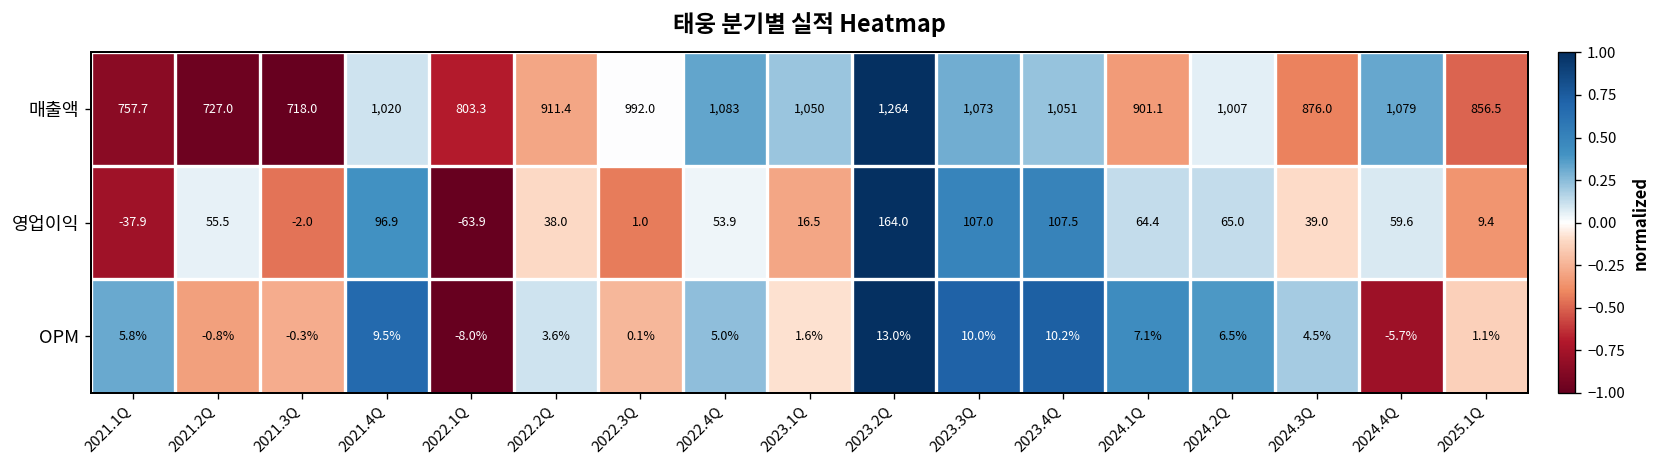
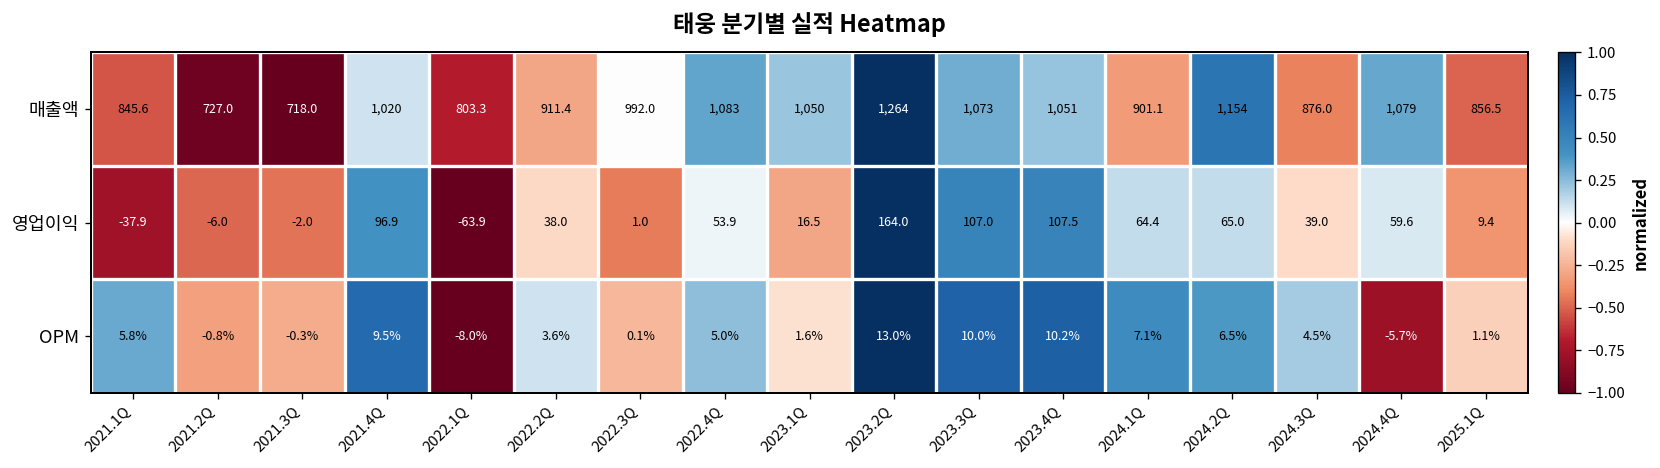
매출액, 2021.1Q: 757.7 -> 845.6
매출액, 2024.2Q: 1,007 -> 1,154
영업이익, 2021.2Q: 55.5 -> -6.0
